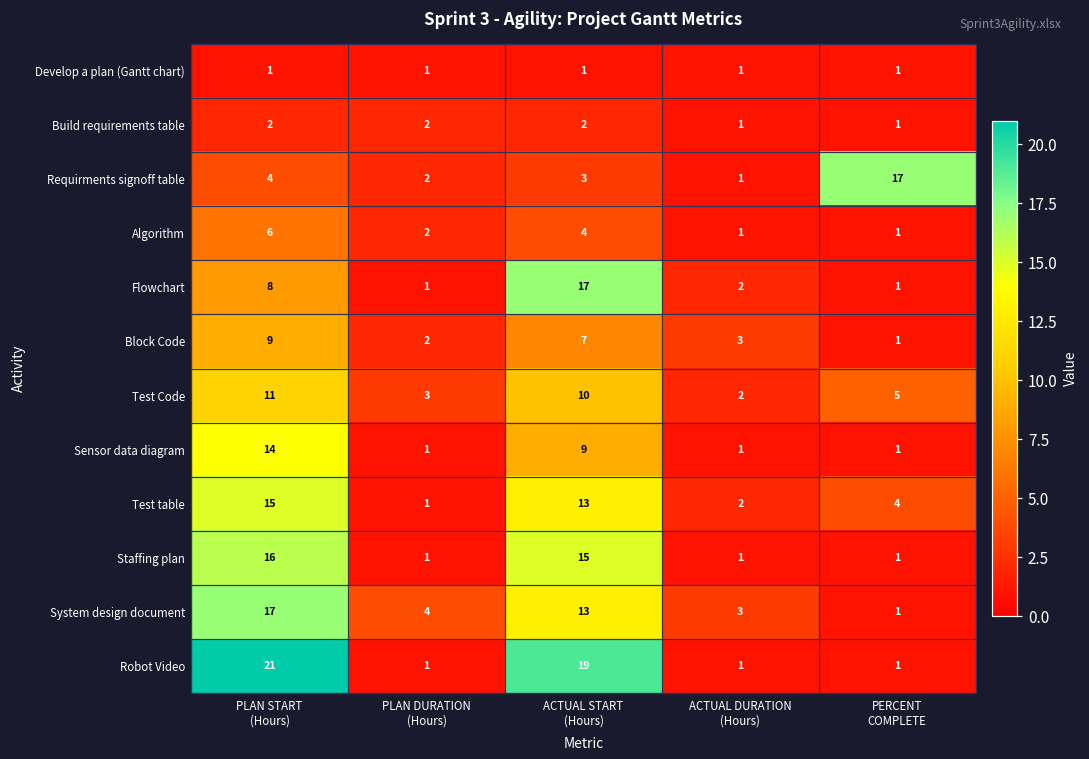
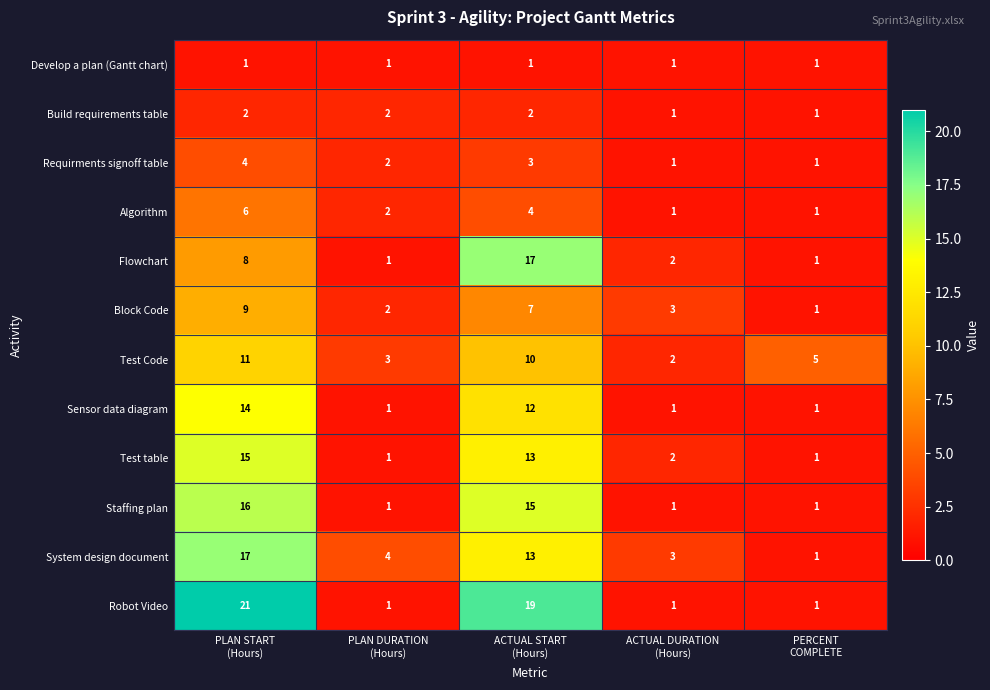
Requirments signoff table, PERCENT COMPLETE: 17 -> 1
Sensor data diagram, ACTUAL START (Hours): 9 -> 12
Test table, PERCENT COMPLETE: 4 -> 1
